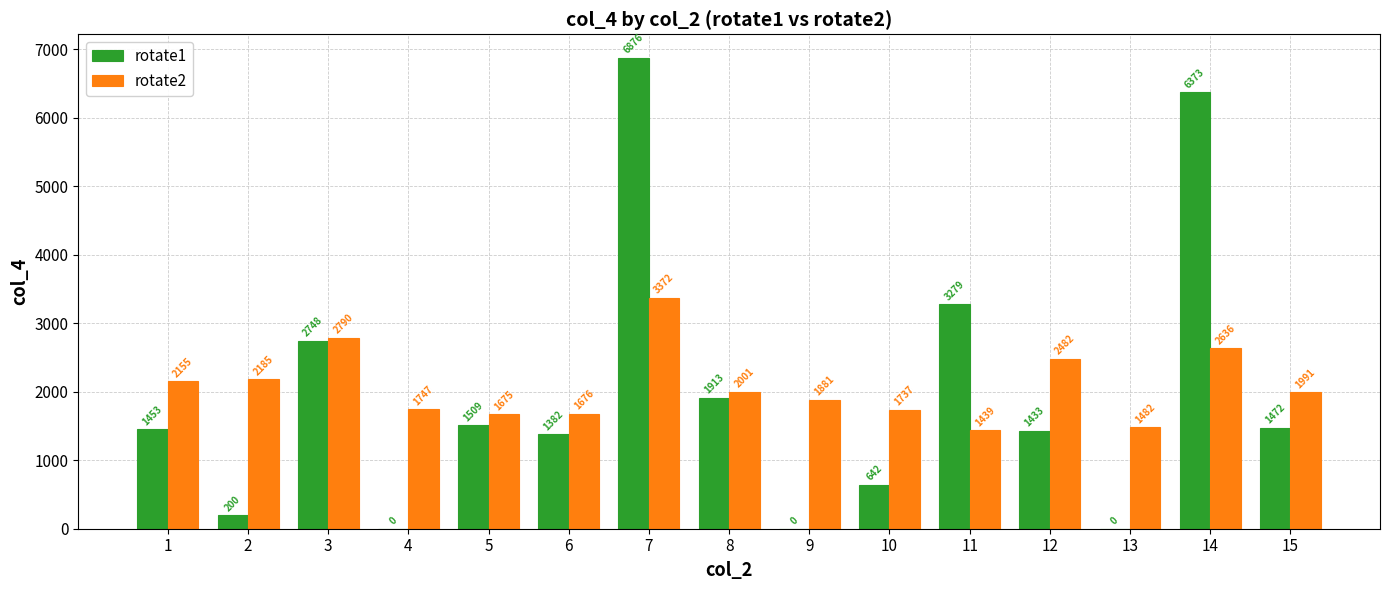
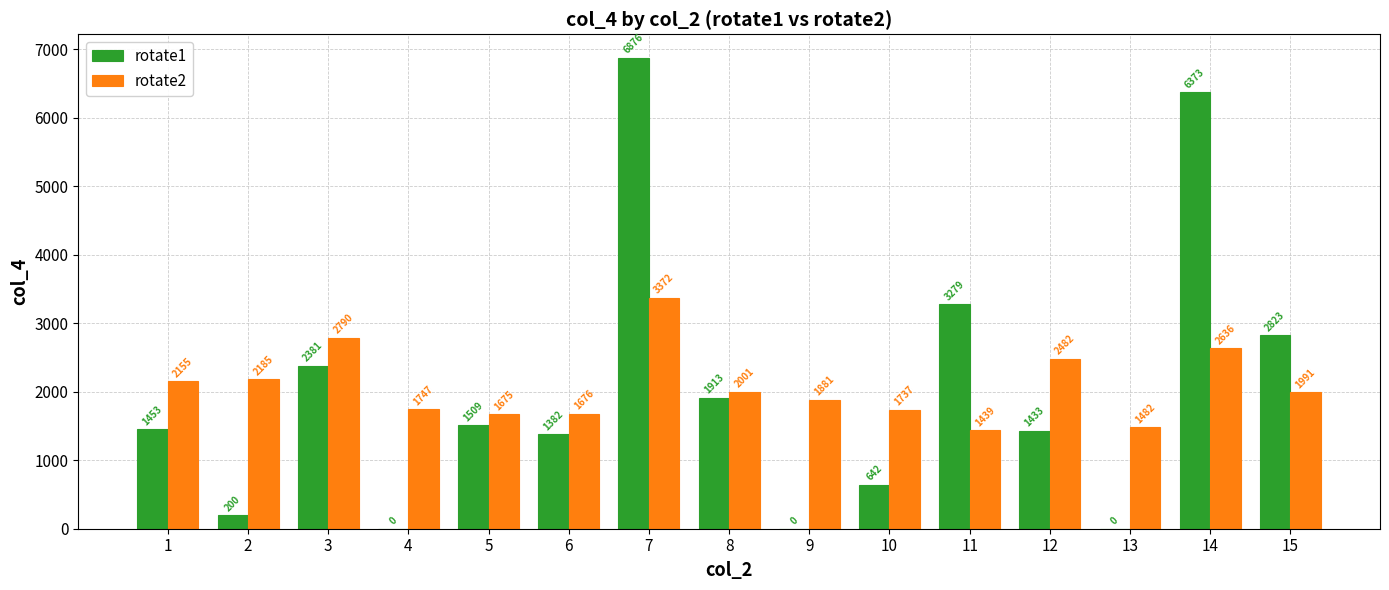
rotate1, 3: 2748 -> 2381
rotate1, 15: 1472 -> 2823
